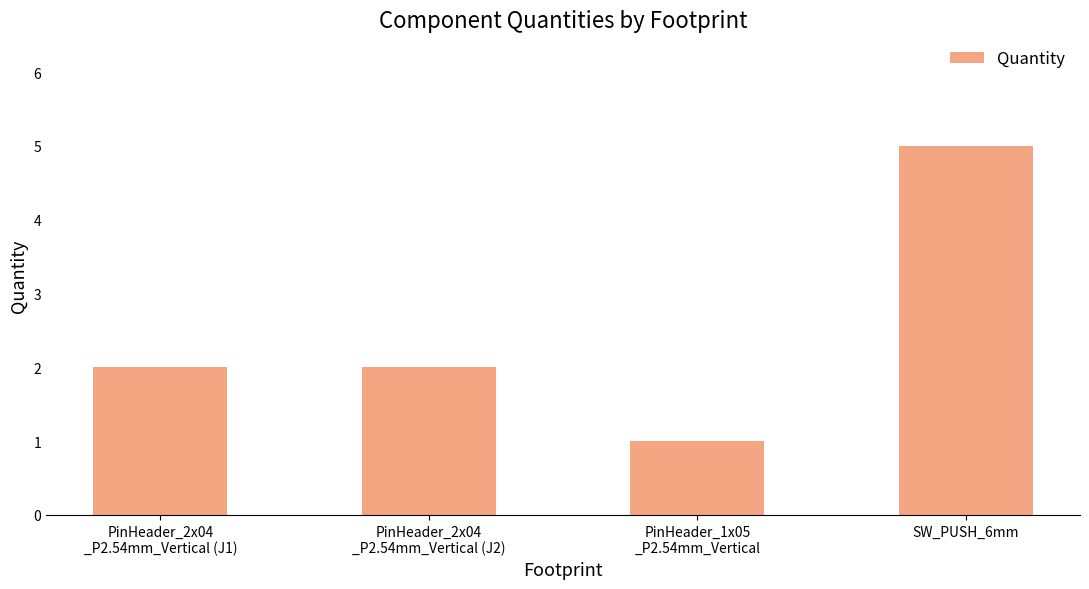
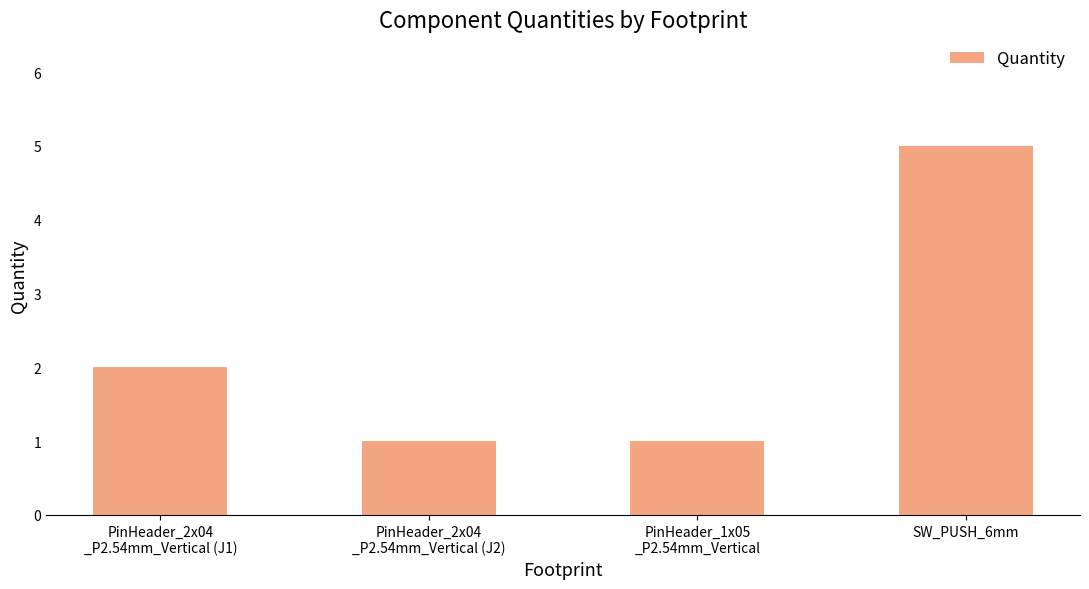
PinHeader_2x04 _P2.54mm_Vertical (J2): 2 -> 1
